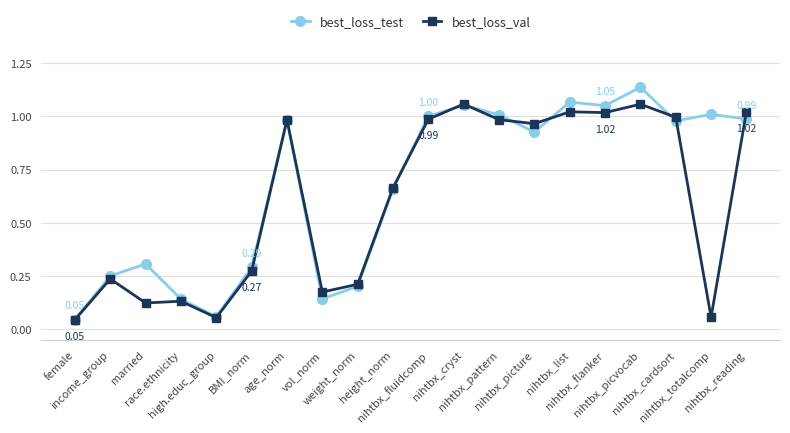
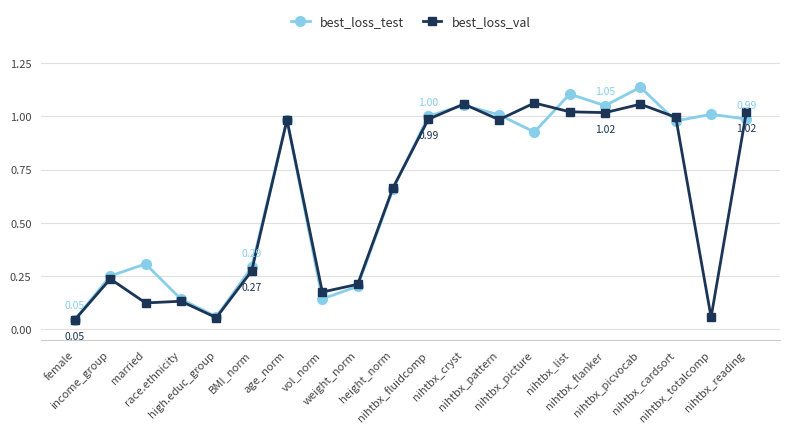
best_loss_val, nihtbx_picture: 0.97 -> 1.06
best_loss_test, nihtbx_list: 1.07 -> 1.10
